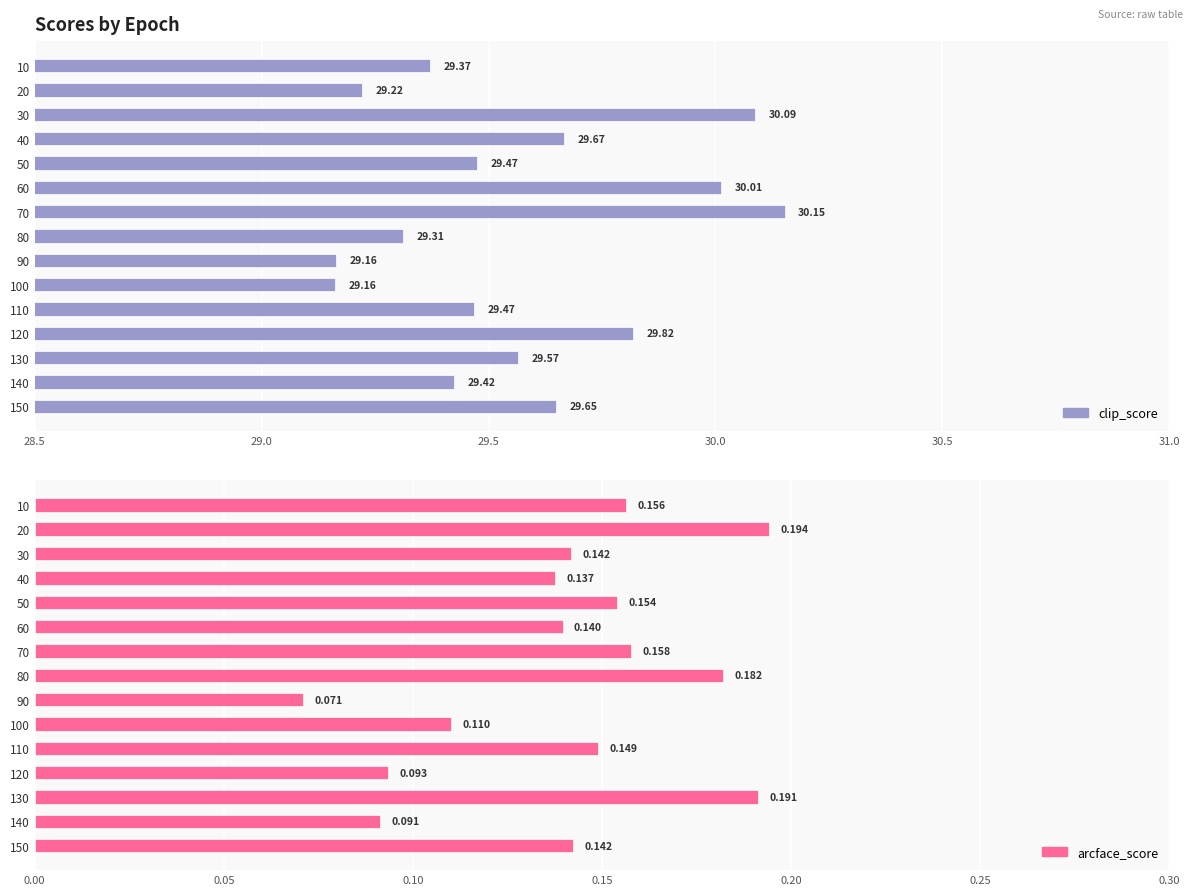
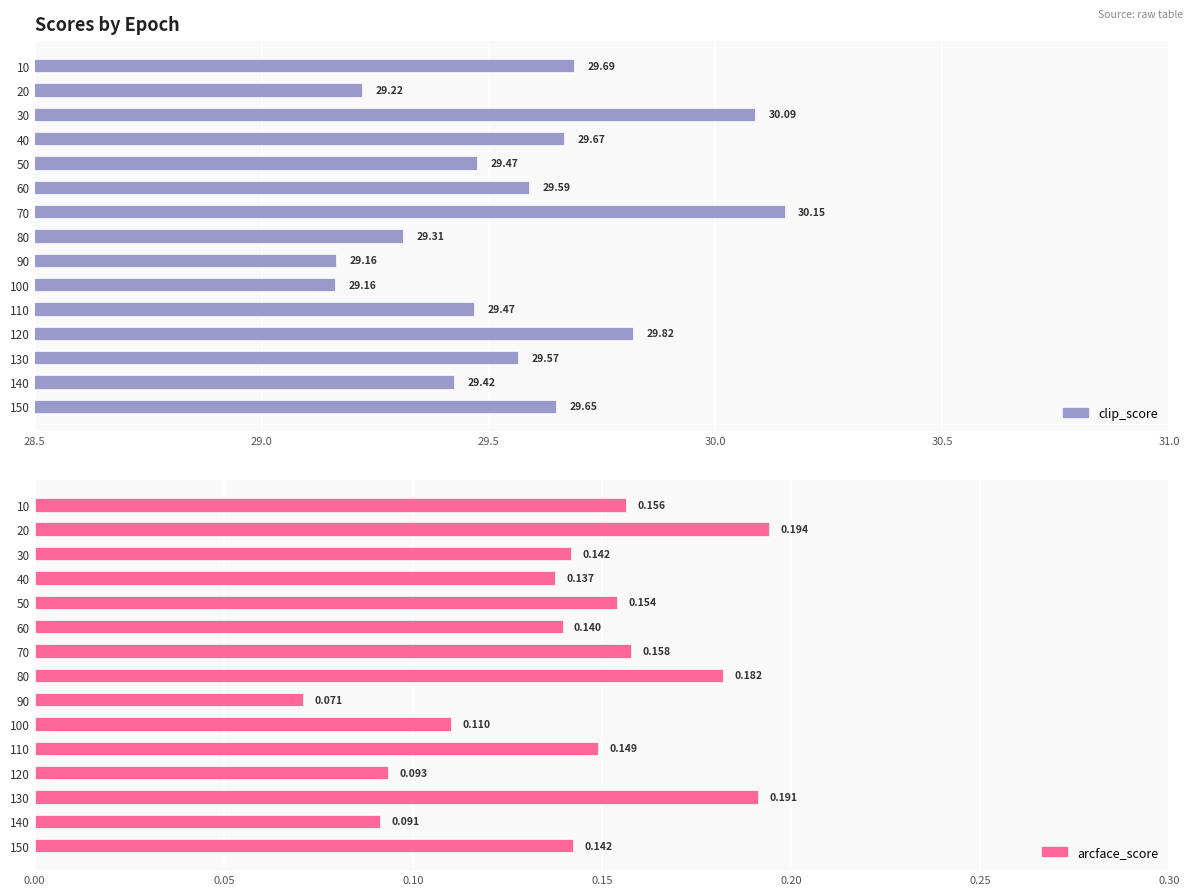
Scores by Epoch, 10: 29.37 -> 29.69
Scores by Epoch, 60: 30.01 -> 29.59
